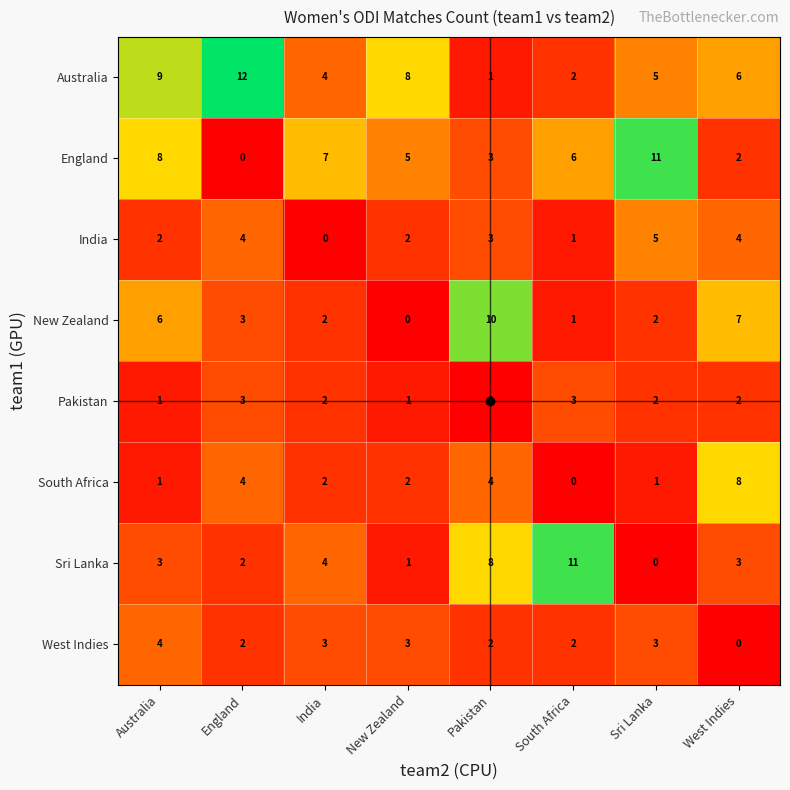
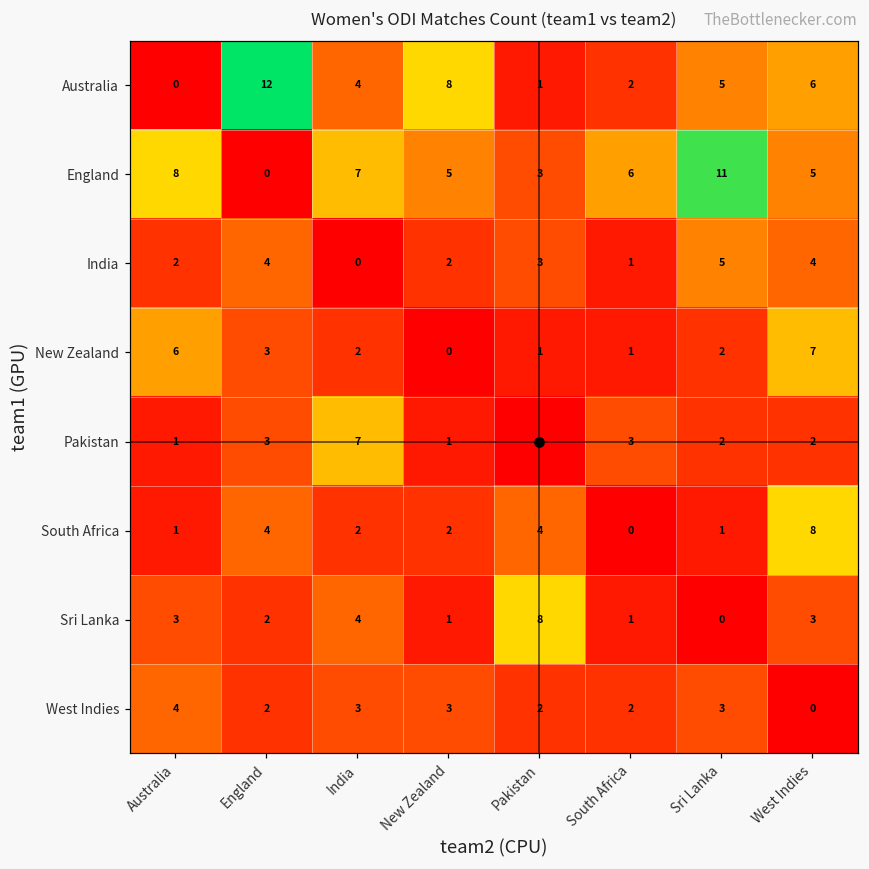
Australia, Australia: 9 -> 0
England, West Indies: 2 -> 5
New Zealand, Pakistan: 10 -> 1
Pakistan, India: 2 -> 7
Sri Lanka, South Africa: 11 -> 1
